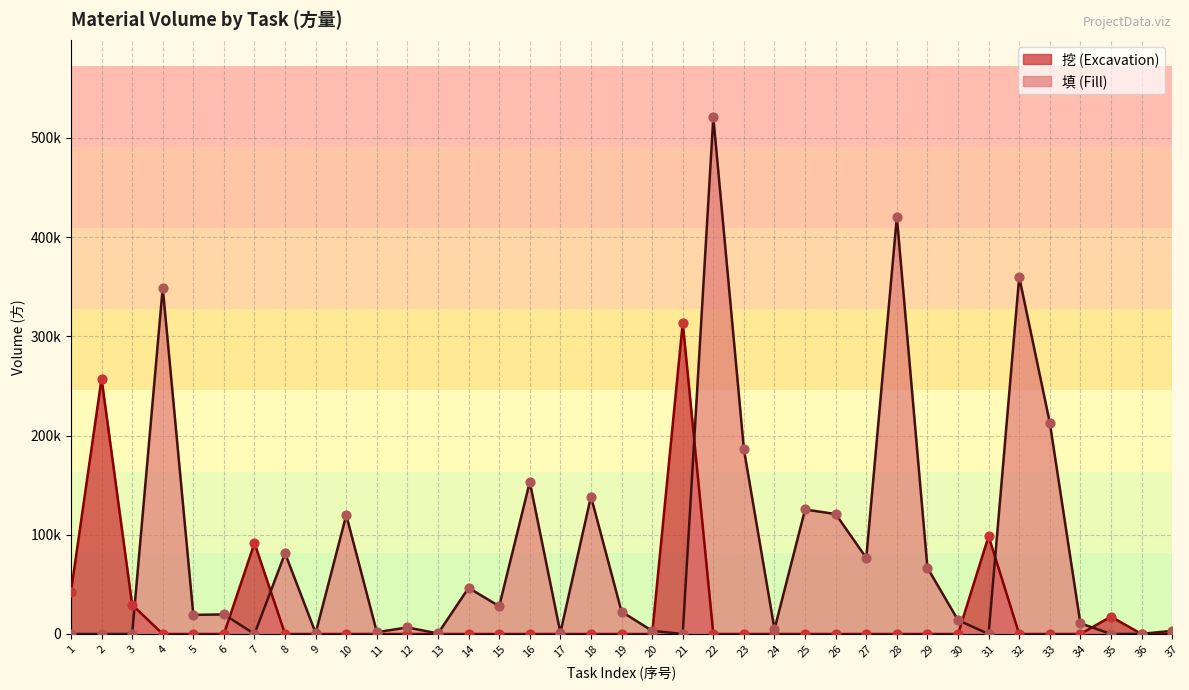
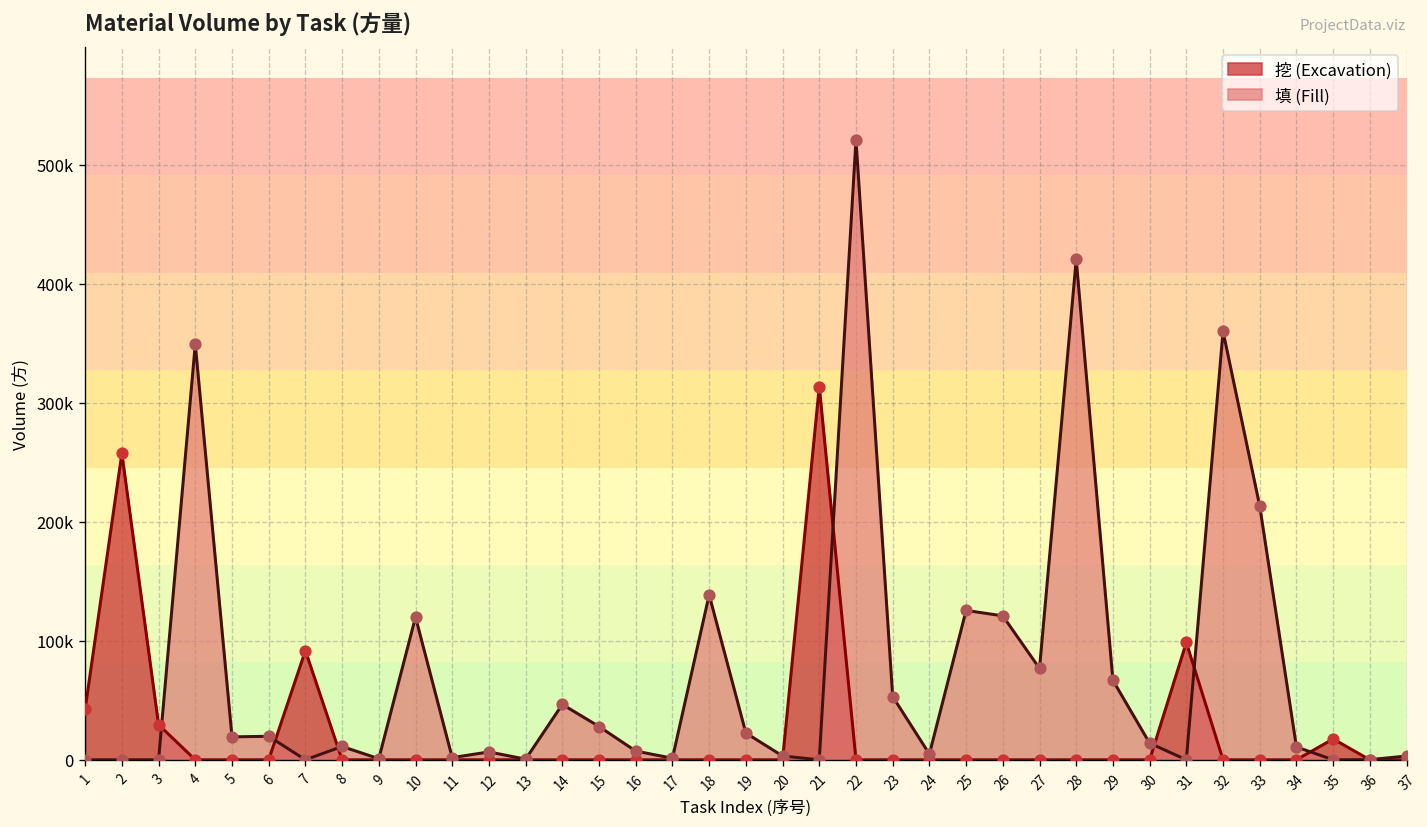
填 (Fill), 8: 80000 -> 10000
填 (Fill), 16: 150000 -> 10000
填 (Fill), 23: 190000 -> 50000
